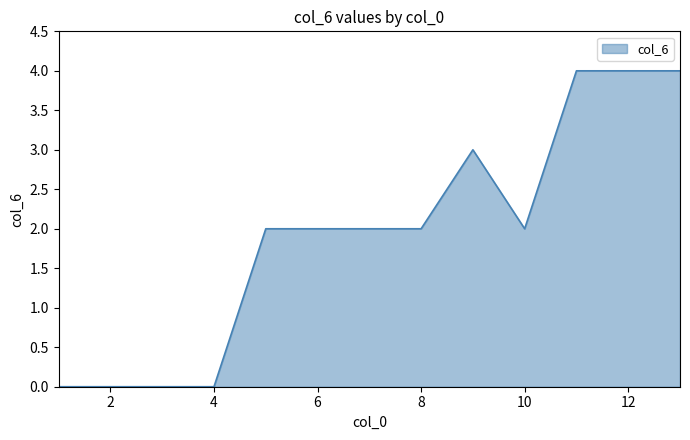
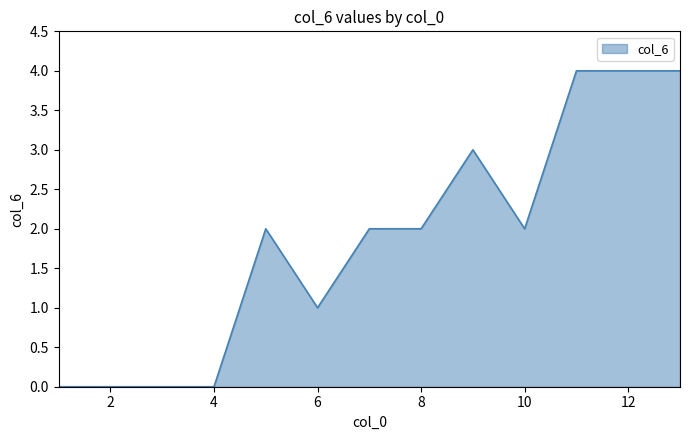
6: 2 -> 1
